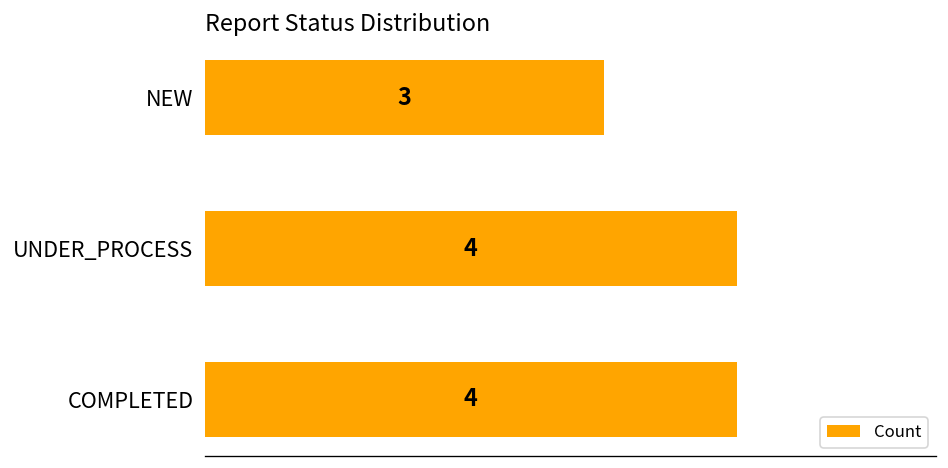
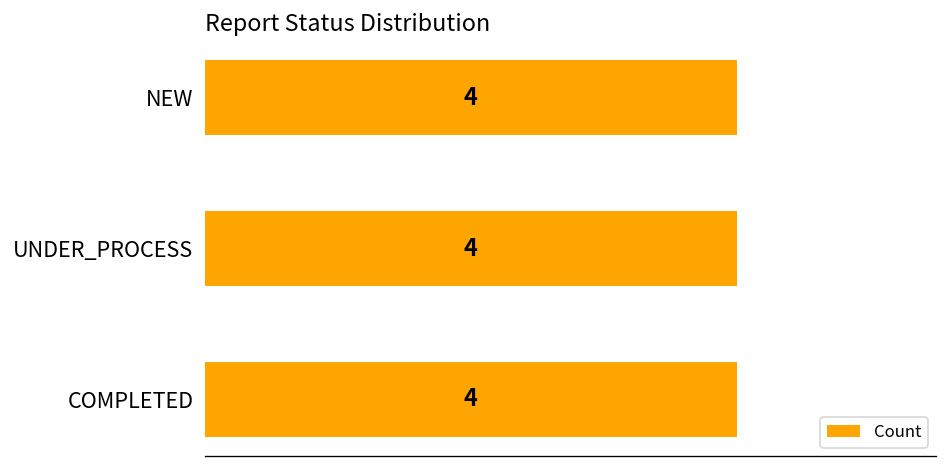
NEW: 3 -> 4
